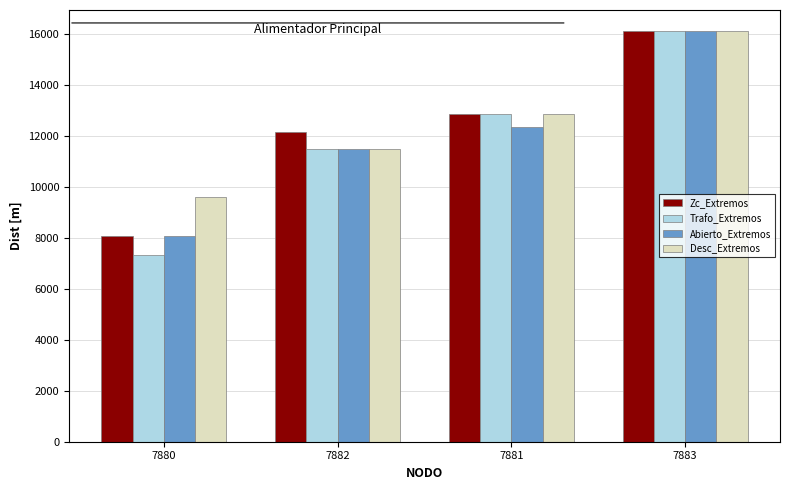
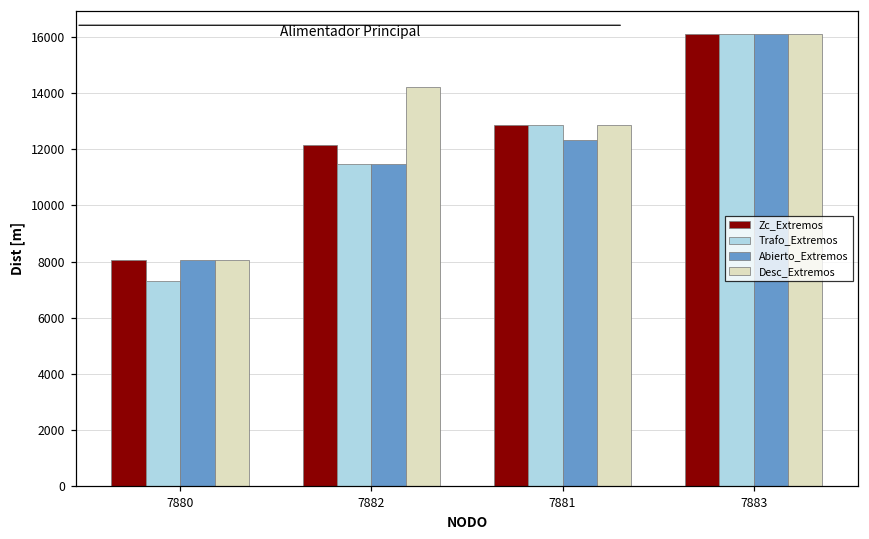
Desc_Extremos, 7880: 9600 -> 8100
Desc_Extremos, 7882: 11500 -> 14200
